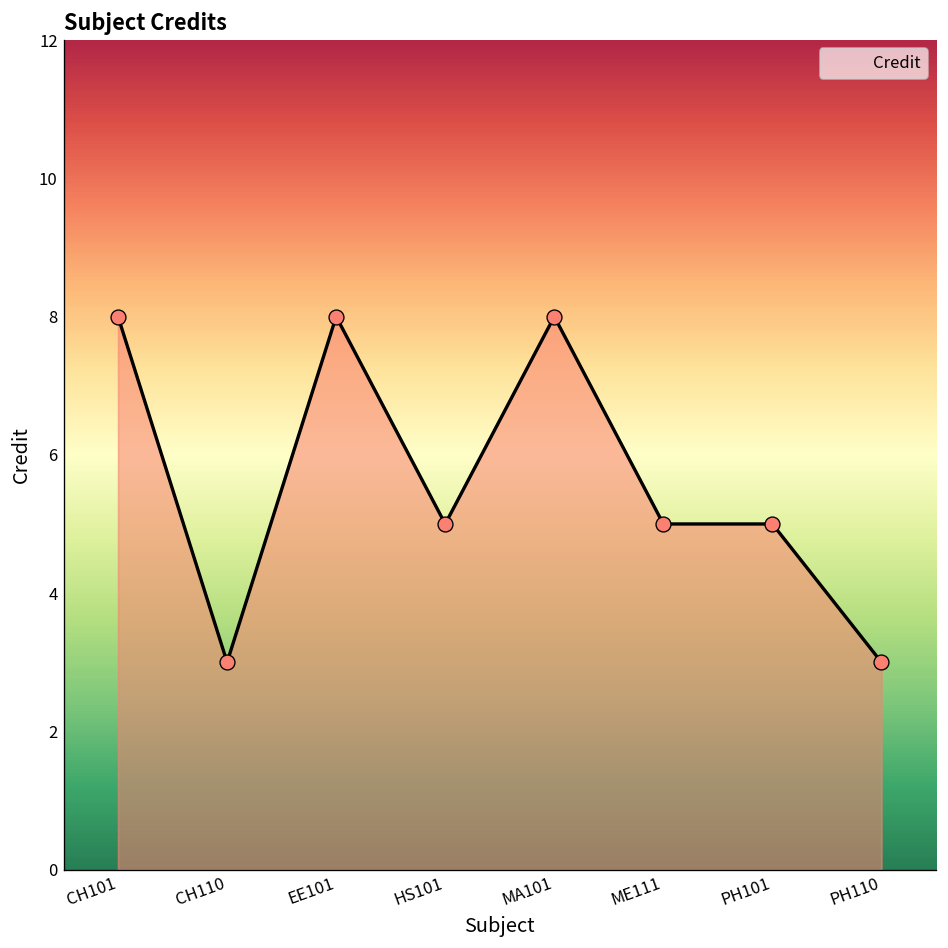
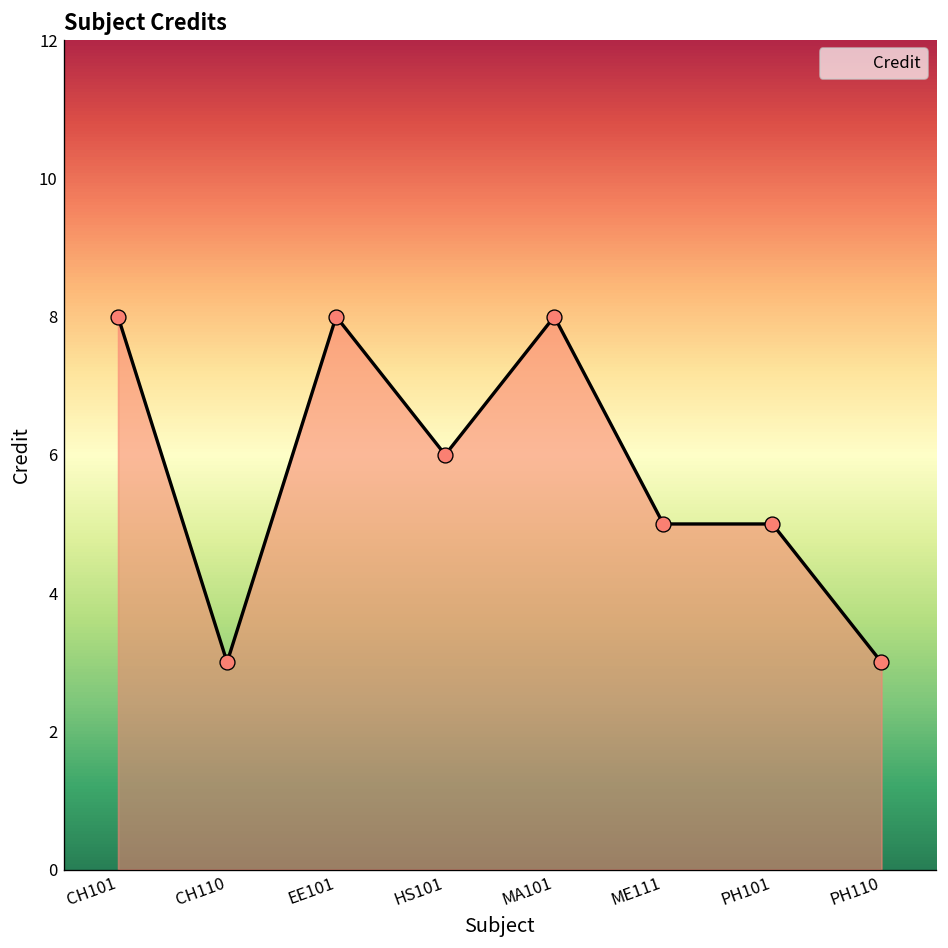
HS101: 5 -> 6
